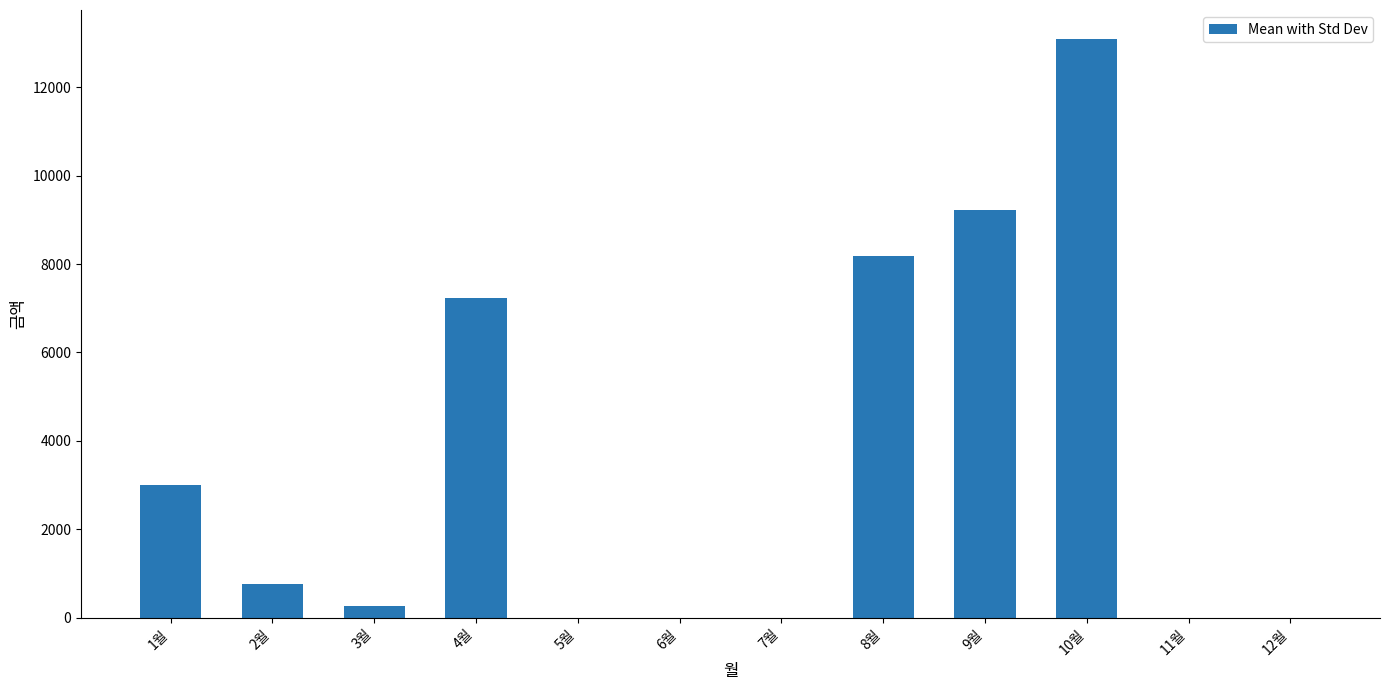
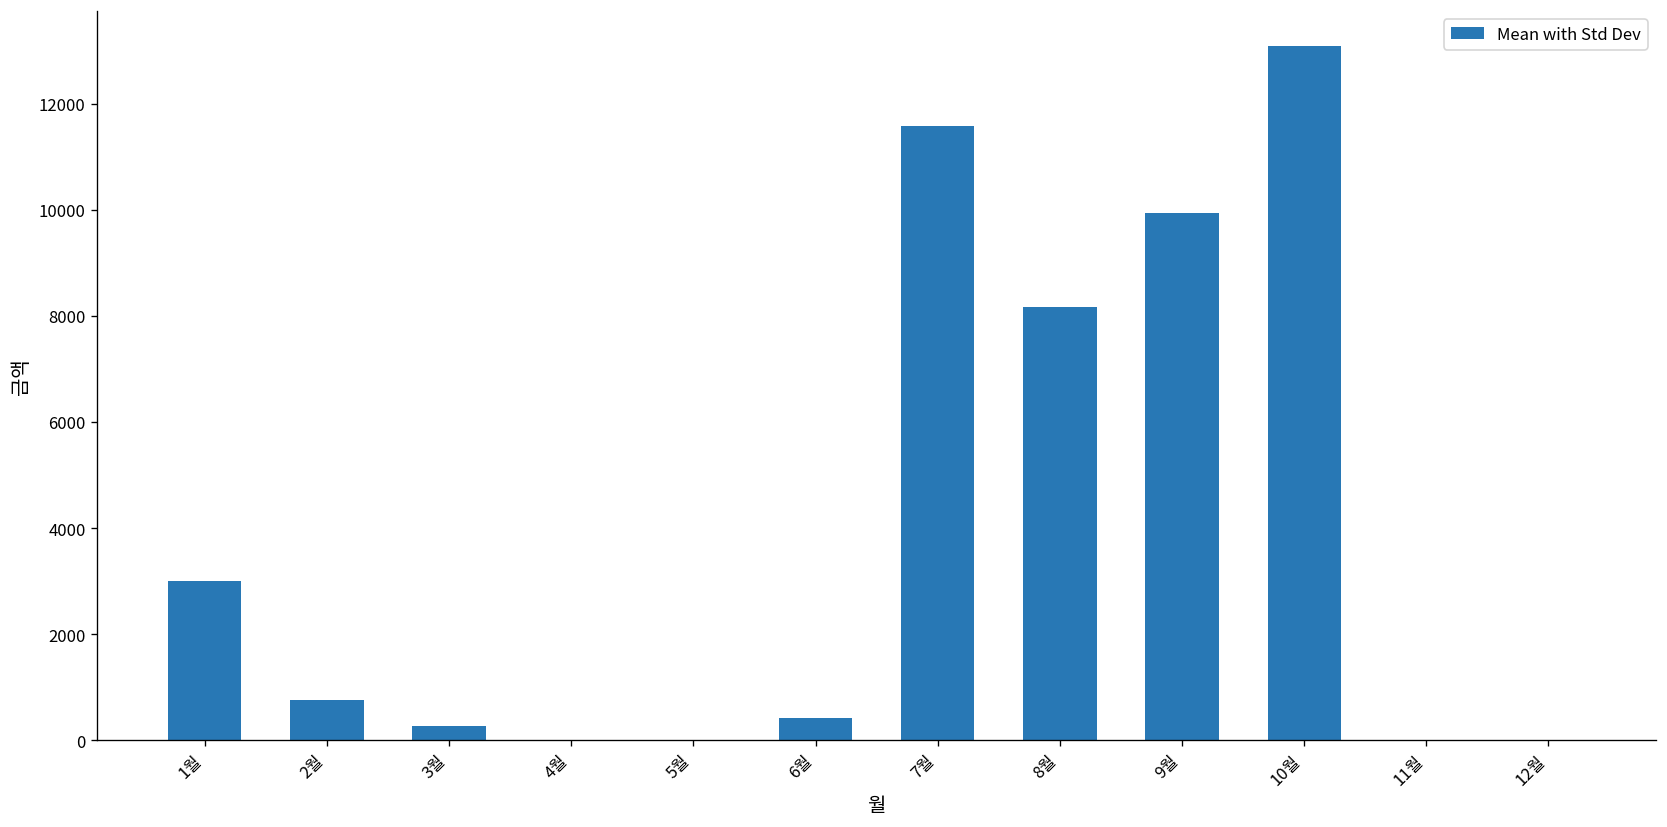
4월: 7200 -> 0
6월: 0 -> 400
7월: 0 -> 11600
9월: 9200 -> 9900
